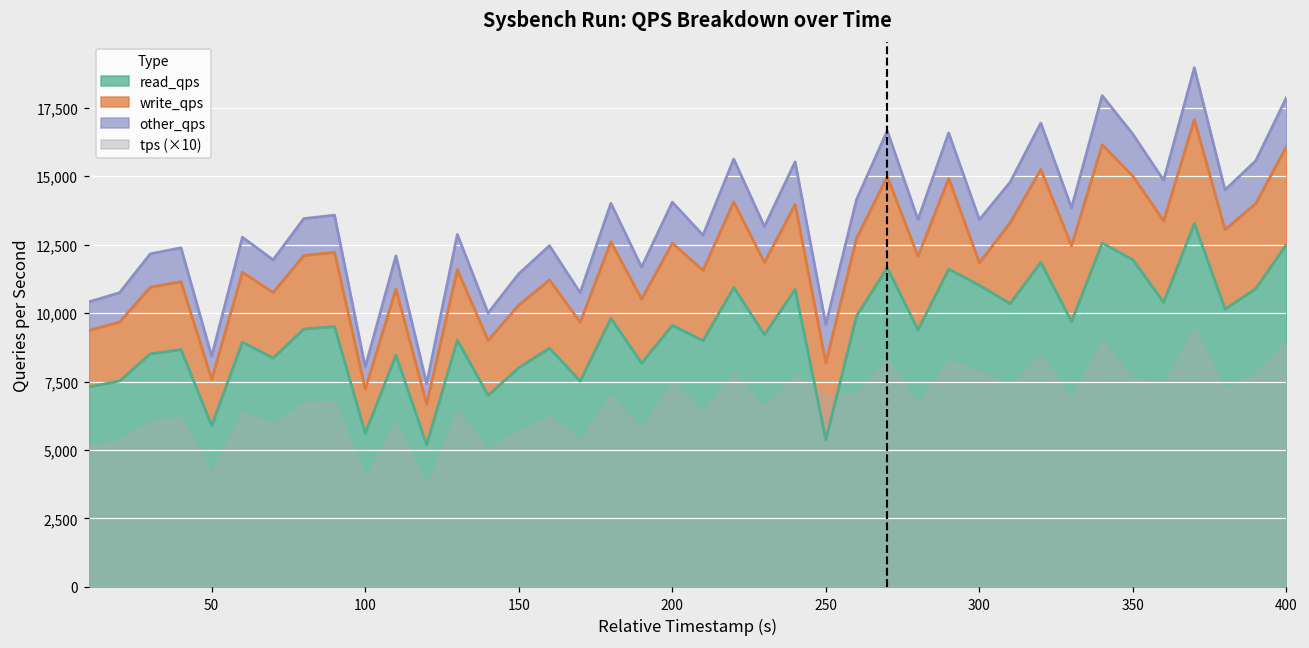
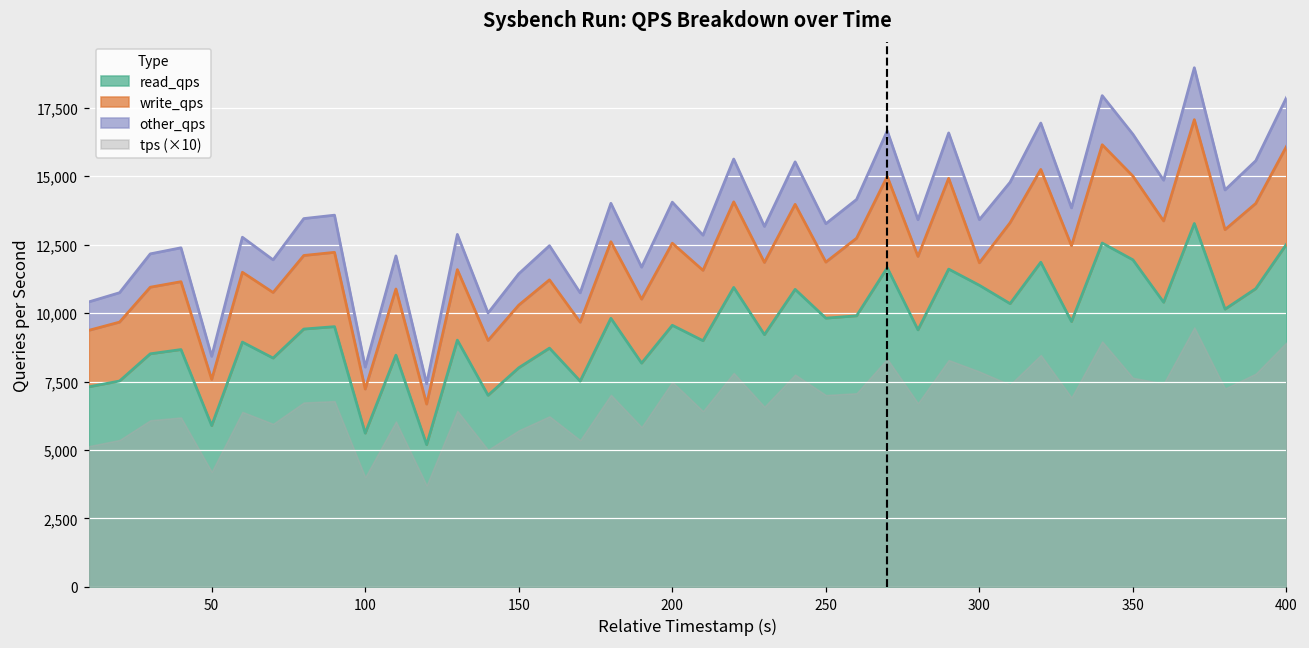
read_qps, 250: 5,400 -> 9,800
write_qps, 250: 2,800 -> 2,000
